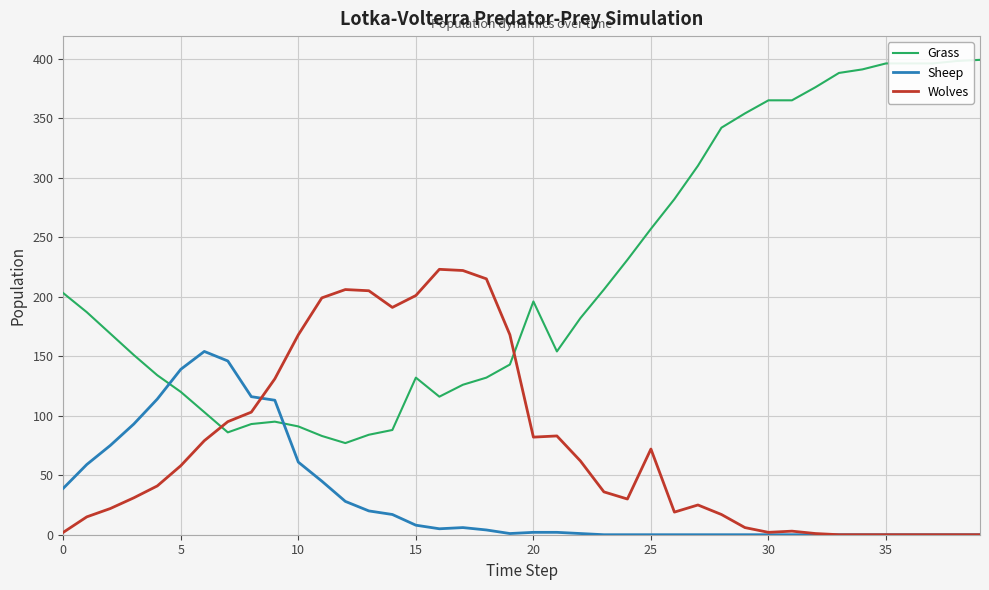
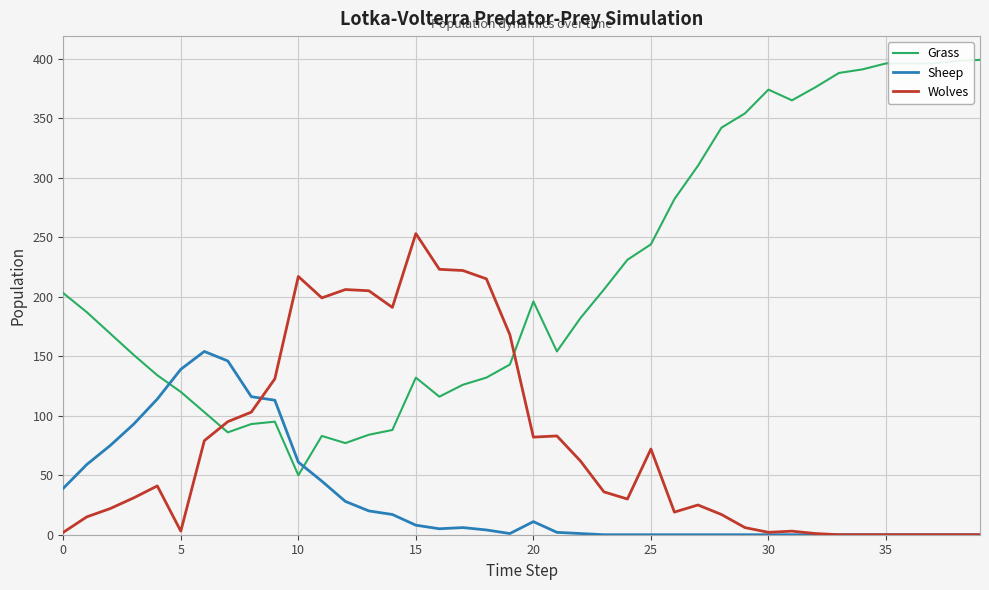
Wolves, 5: 58 -> 3
Grass, 10: 91 -> 50
Wolves, 10: 168 -> 217
Wolves, 15: 201 -> 253
Sheep, 20: 2 -> 11
Grass, 25: 257 -> 244
Grass, 30: 365 -> 374
